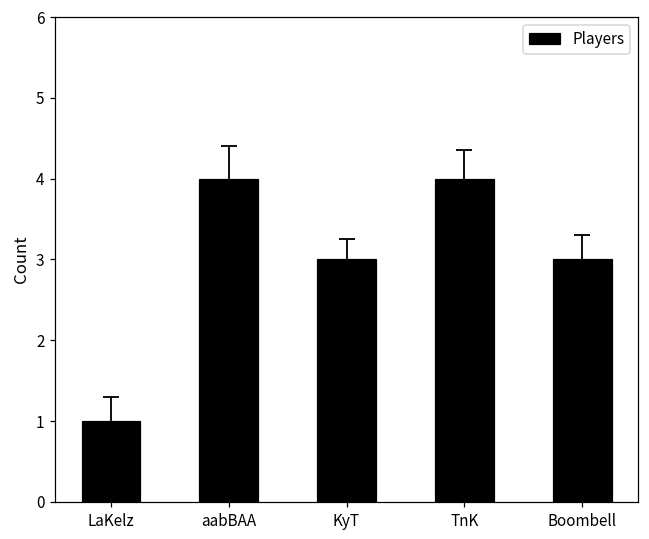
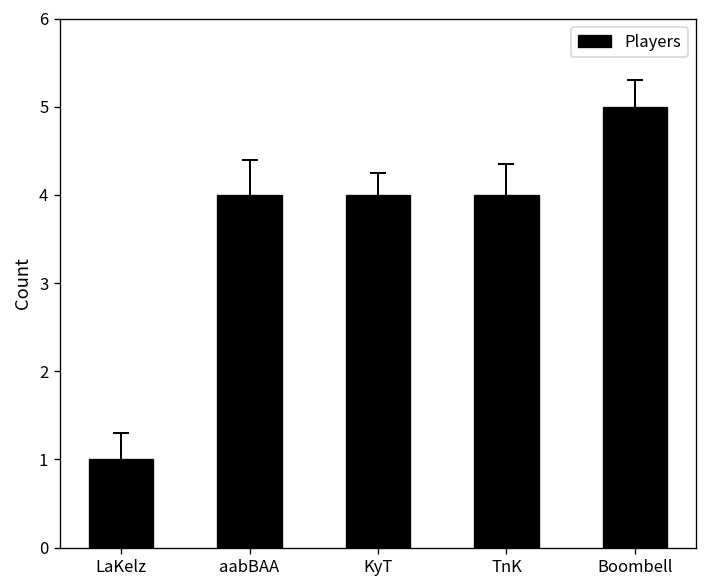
Players, KyT: 3 -> 4
Players, Boombell: 3 -> 5
